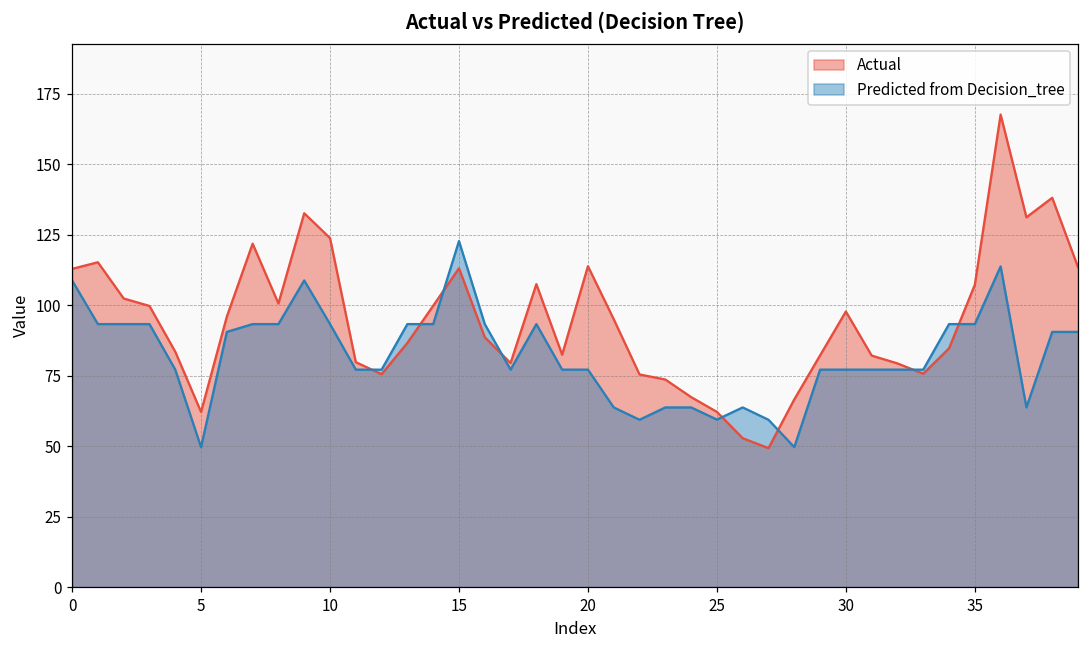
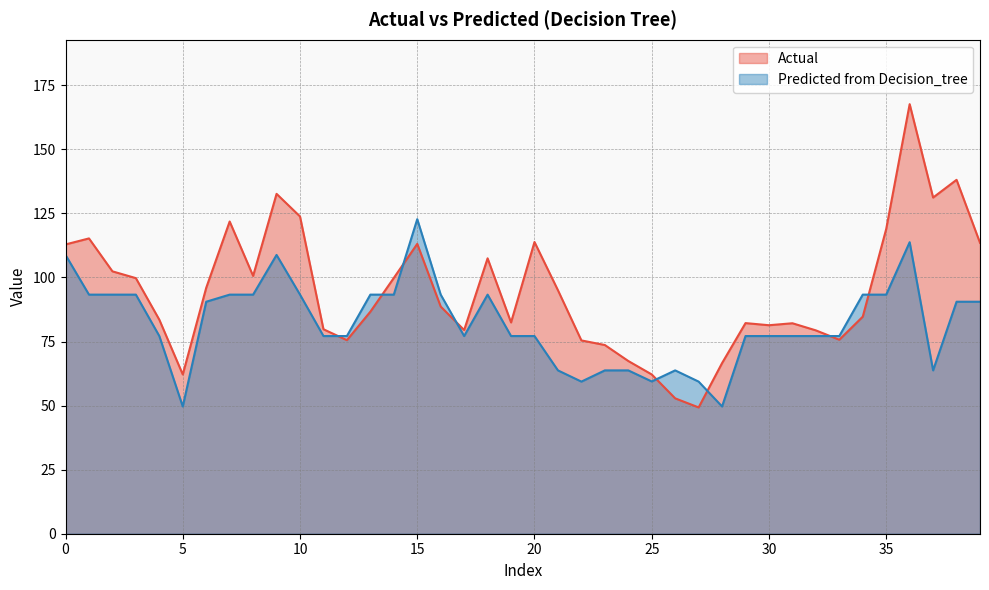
Actual, 30: 98 -> 81
Actual, 35: 107 -> 119
